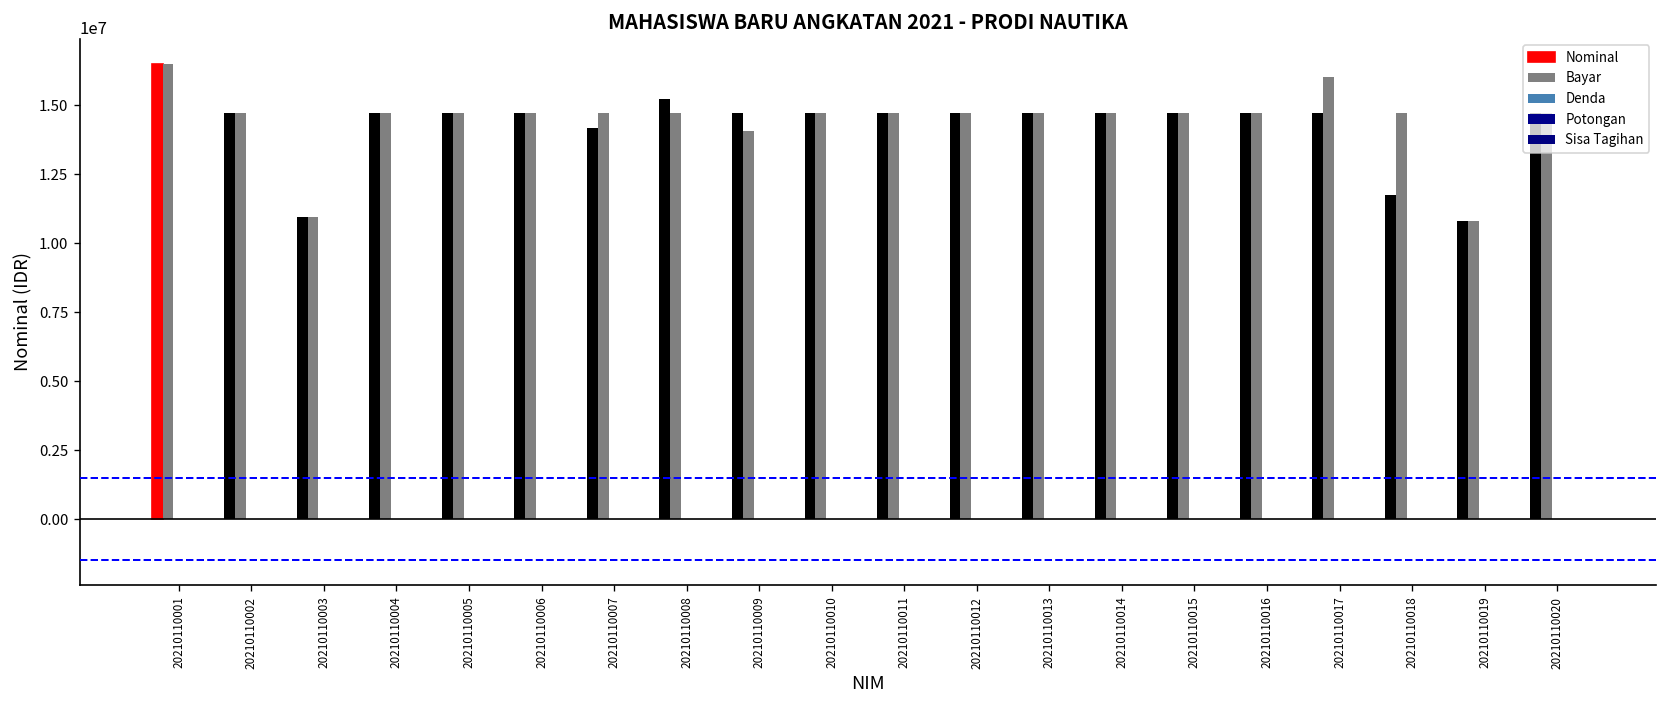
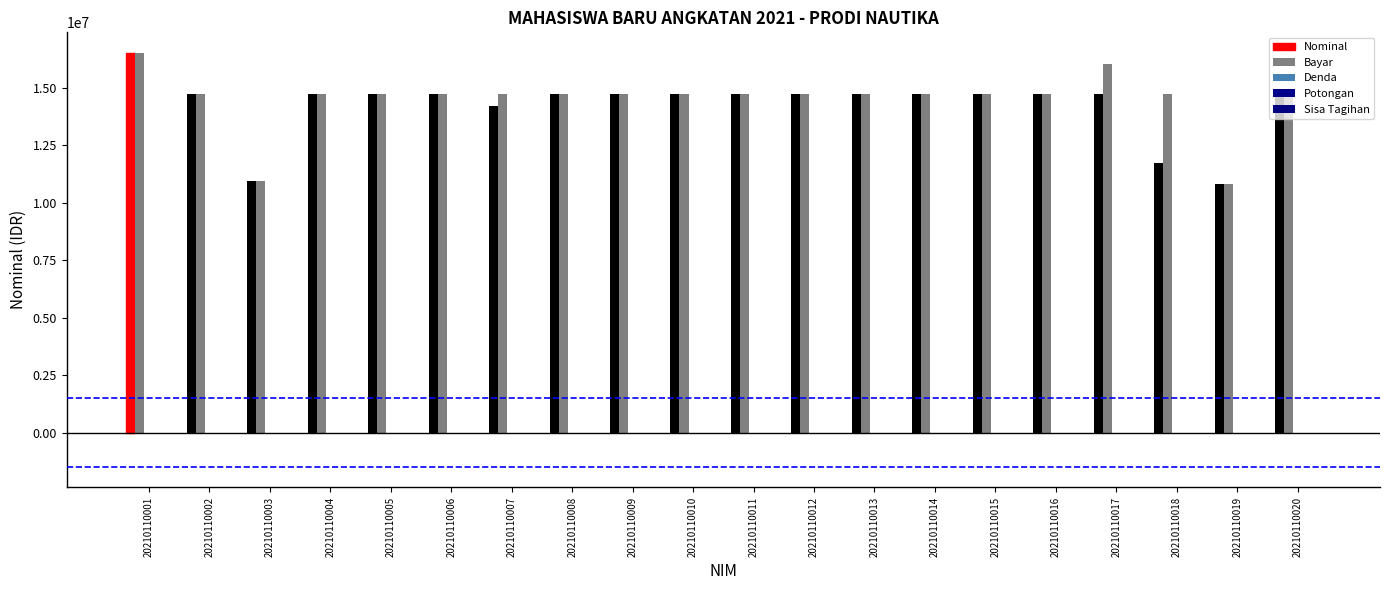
Nominal, 20210110008: 15200000 -> 14700000
Bayar, 20210110009: 14100000 -> 14700000
